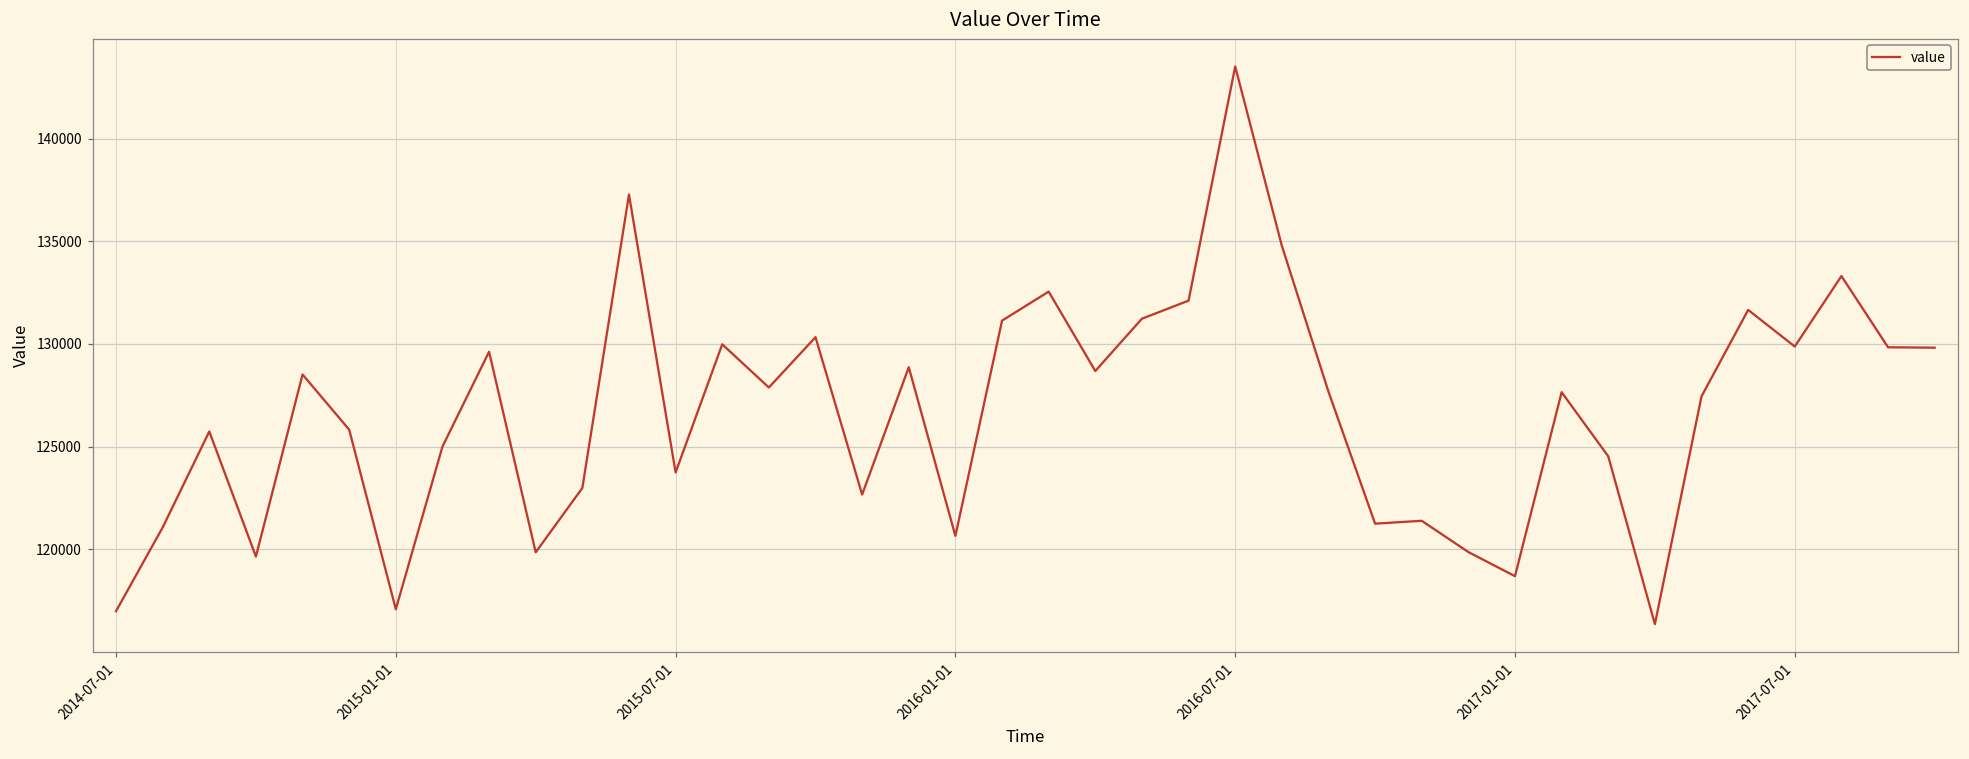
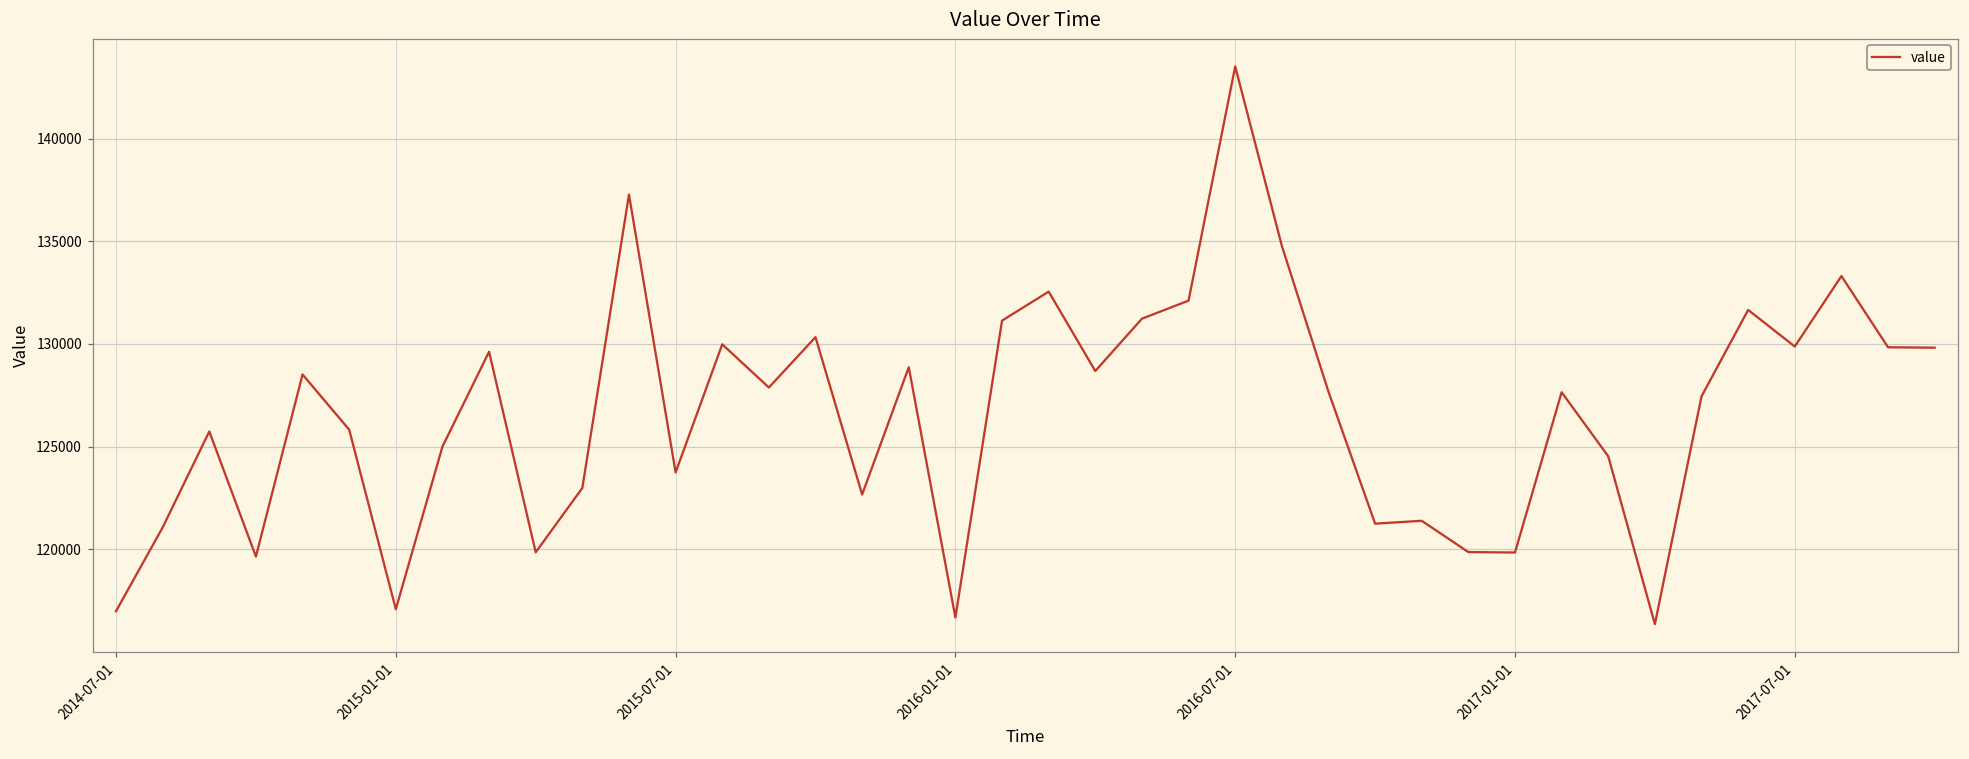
2016-01-01: 120700 -> 116700
2017-01-01: 118700 -> 119800
